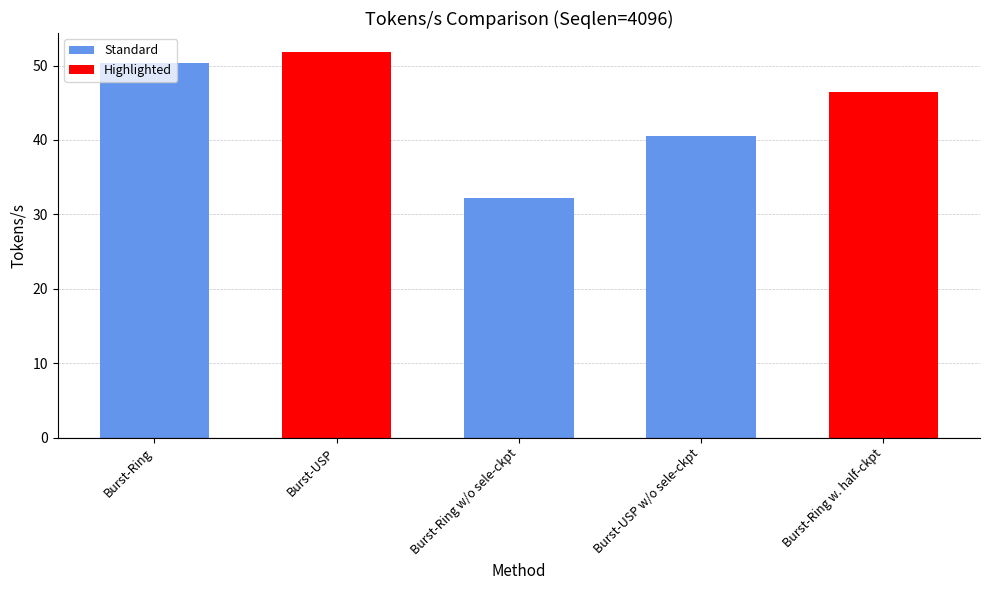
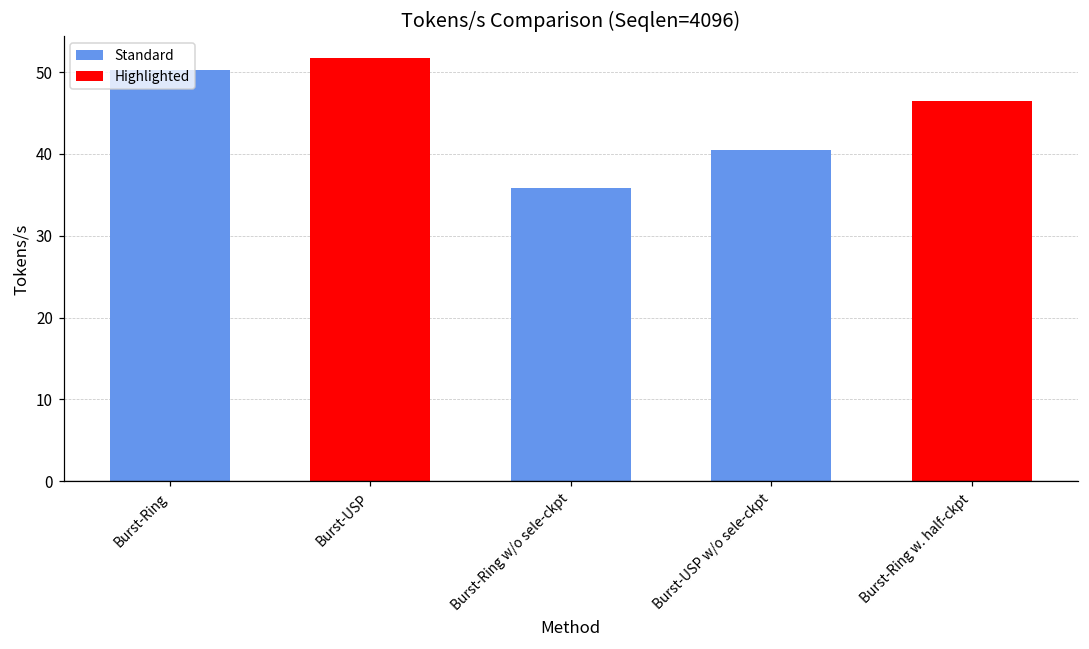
Burst-Ring w/o sele-ckpt: 32 -> 36
